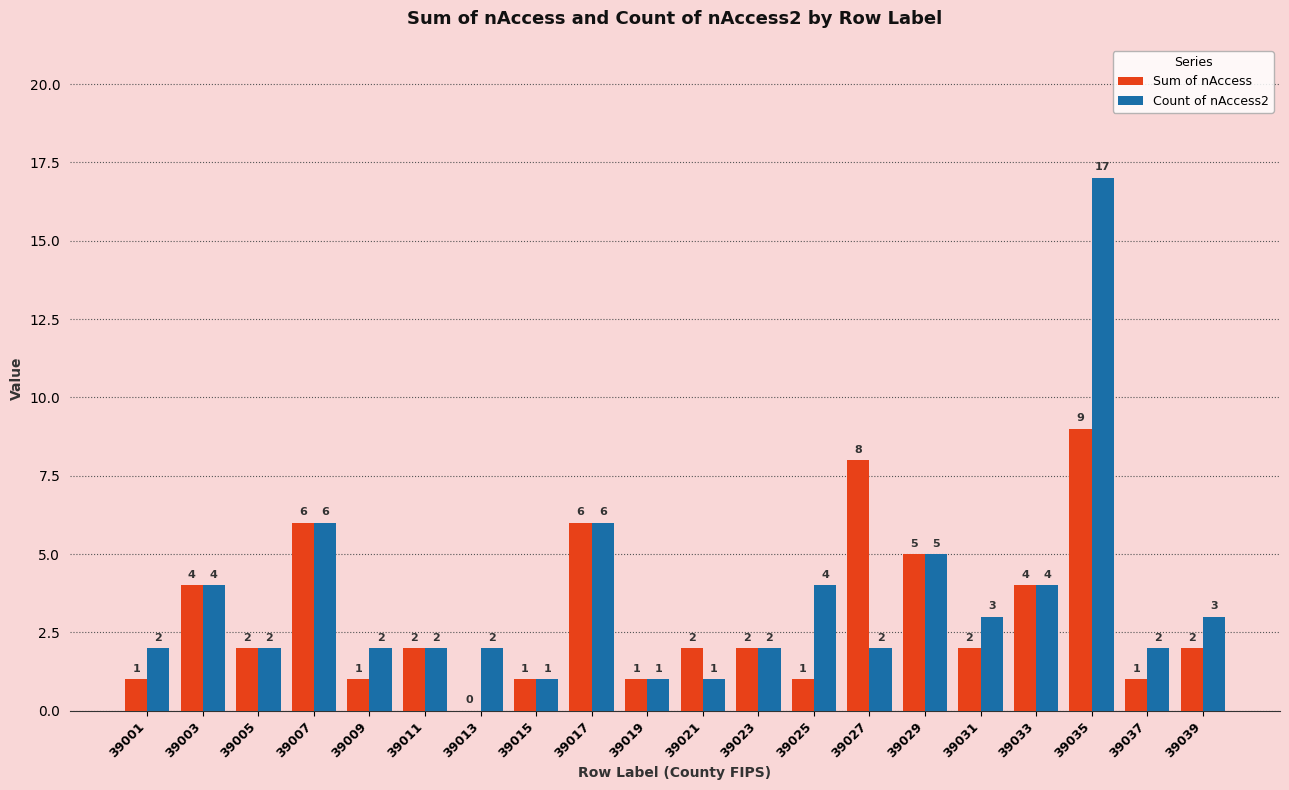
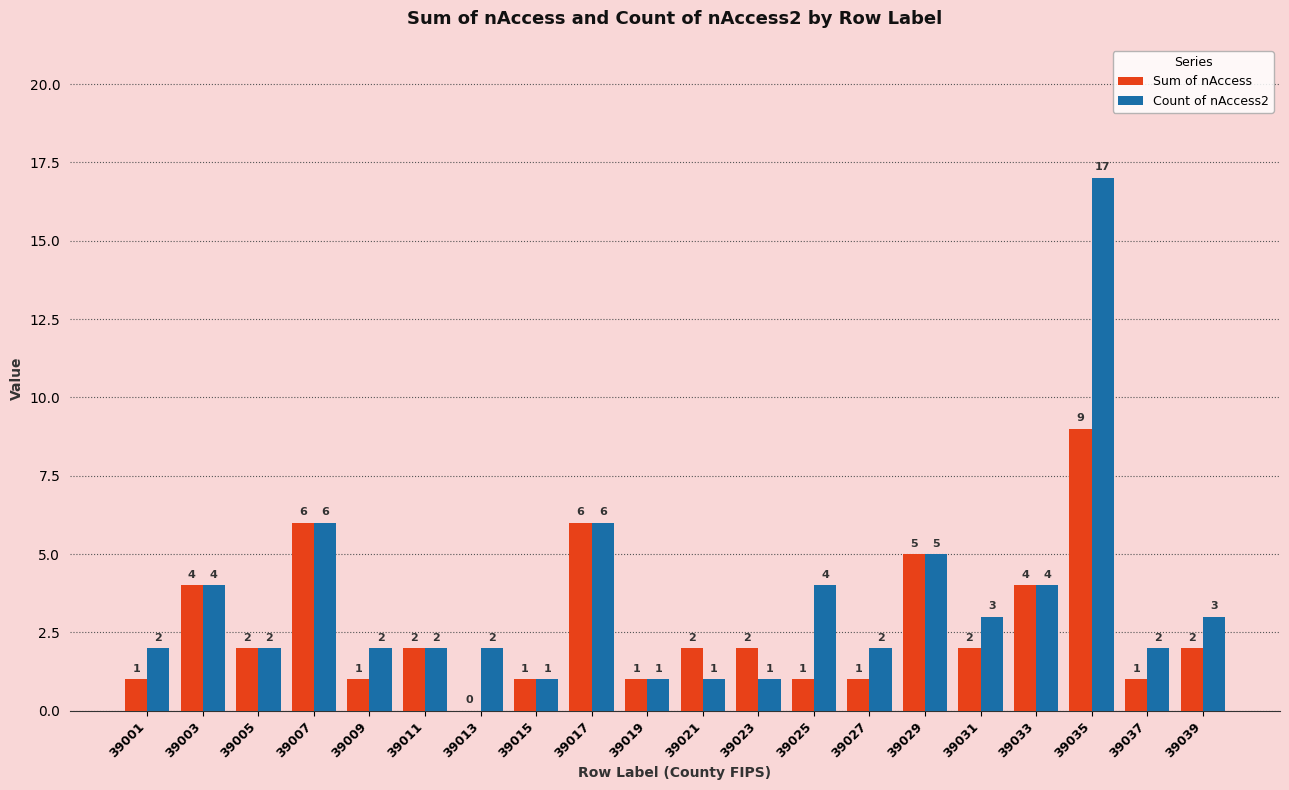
Count of nAccess2, 39023: 2 -> 1
Sum of nAccess, 39027: 8 -> 1
